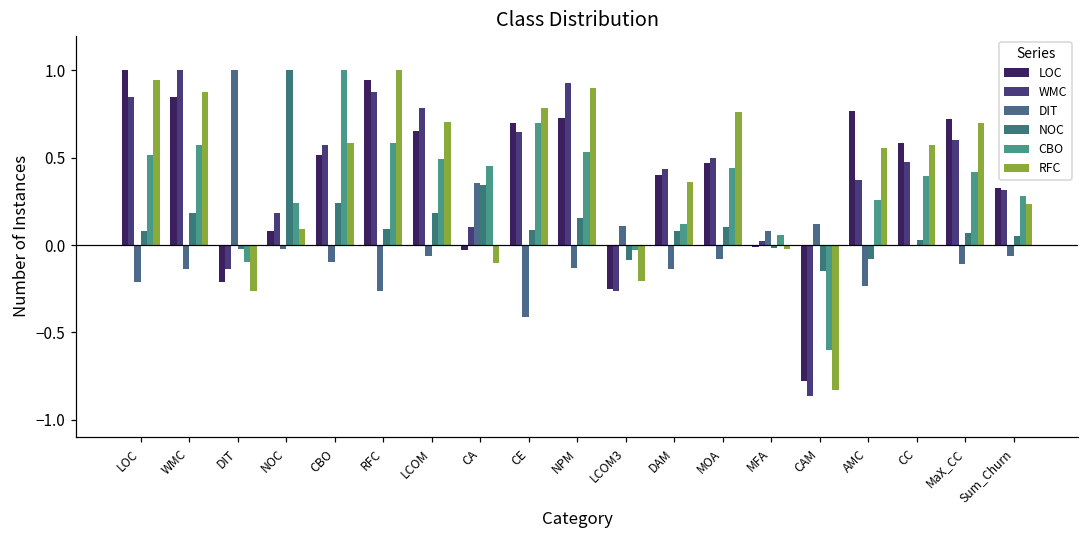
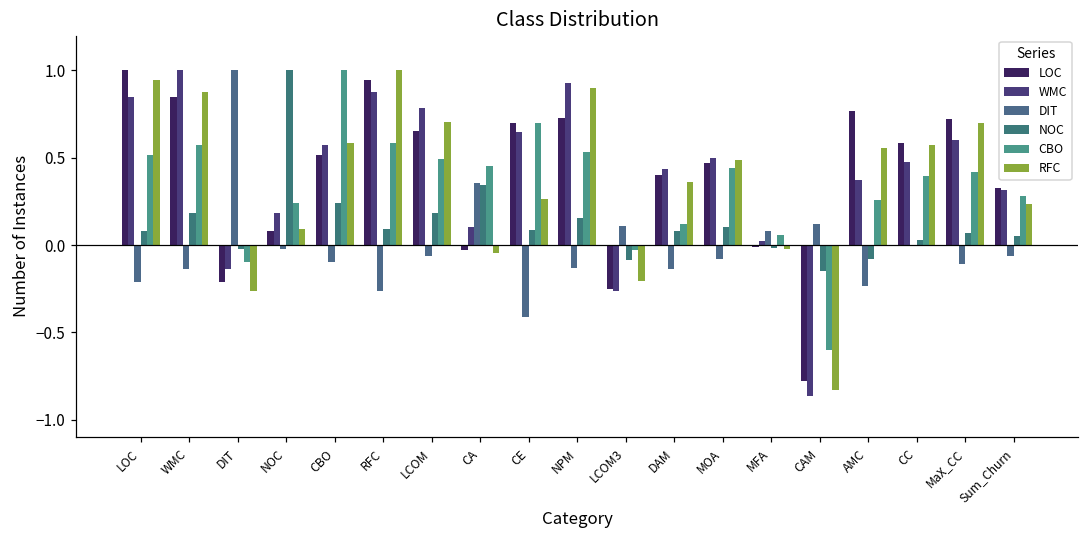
RFC, CA: -0.10 -> -0.04
RFC, CE: 0.79 -> 0.26
RFC, MOA: 0.76 -> 0.49
